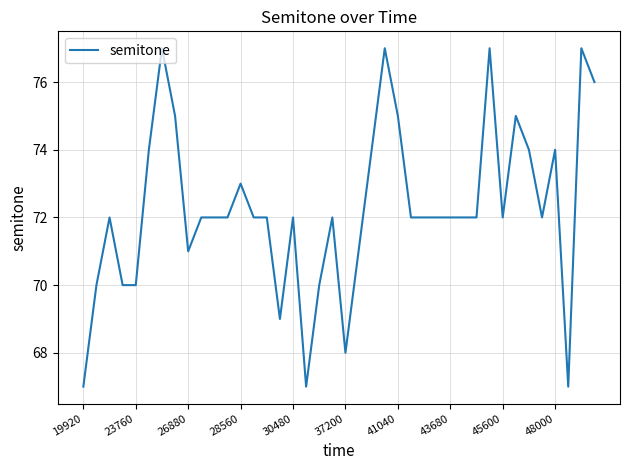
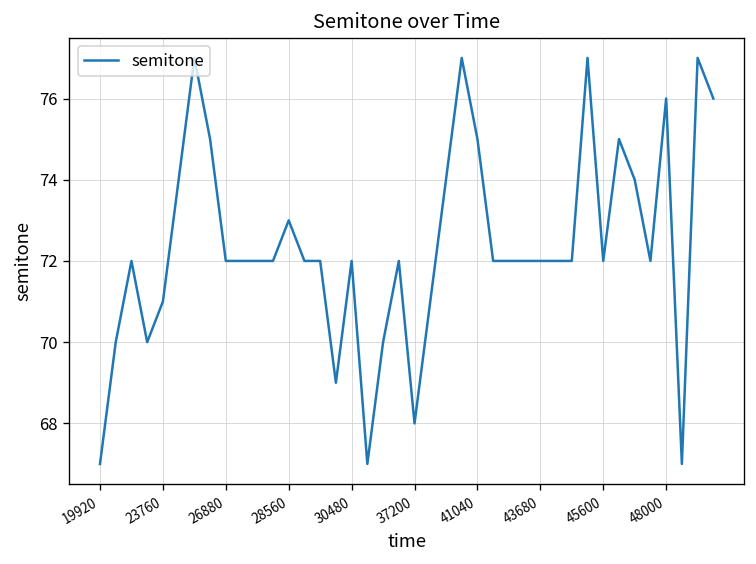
23760: 70 -> 71
26880: 71 -> 72
48000: 74 -> 76
